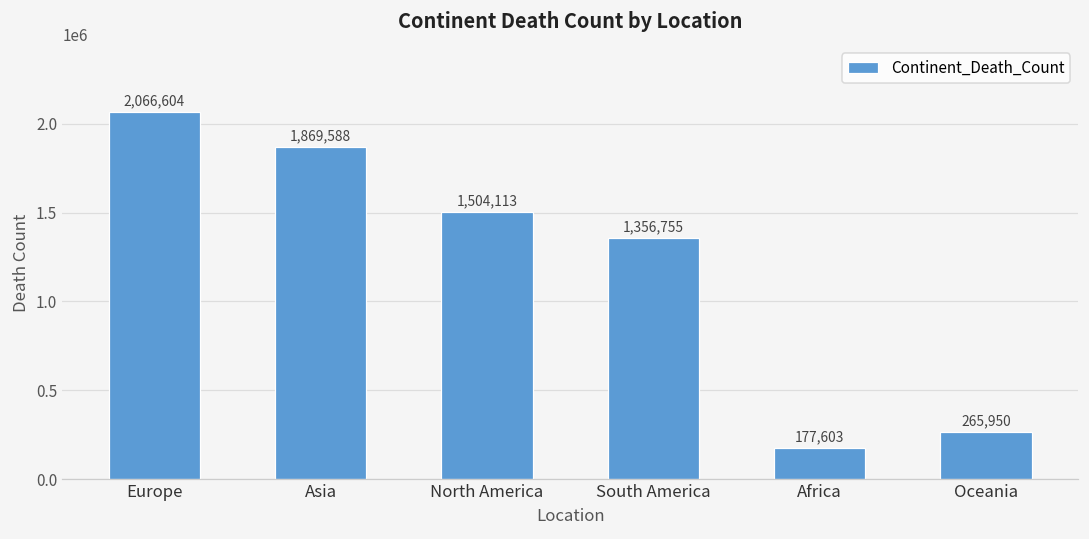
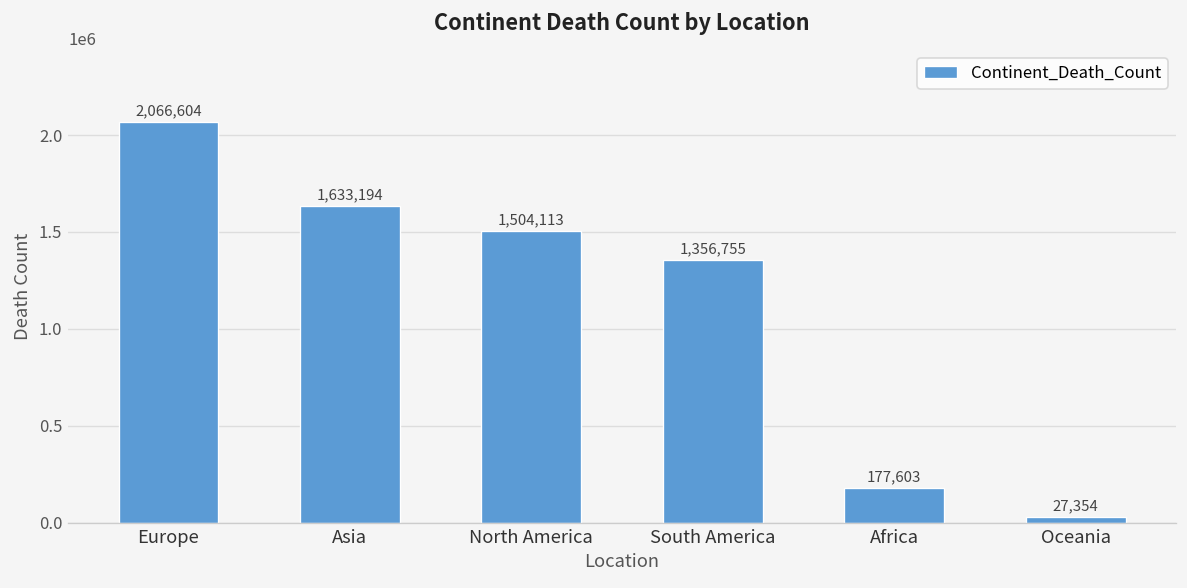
Asia: 1,869,588 -> 1,633,194
Oceania: 265,950 -> 27,354
